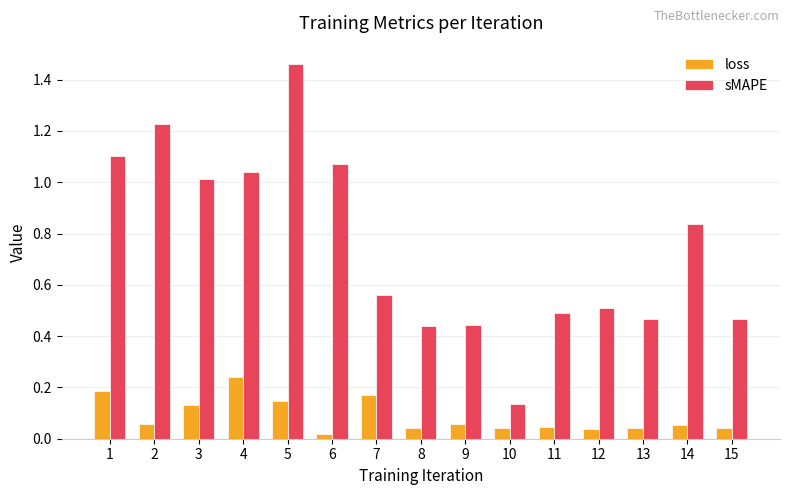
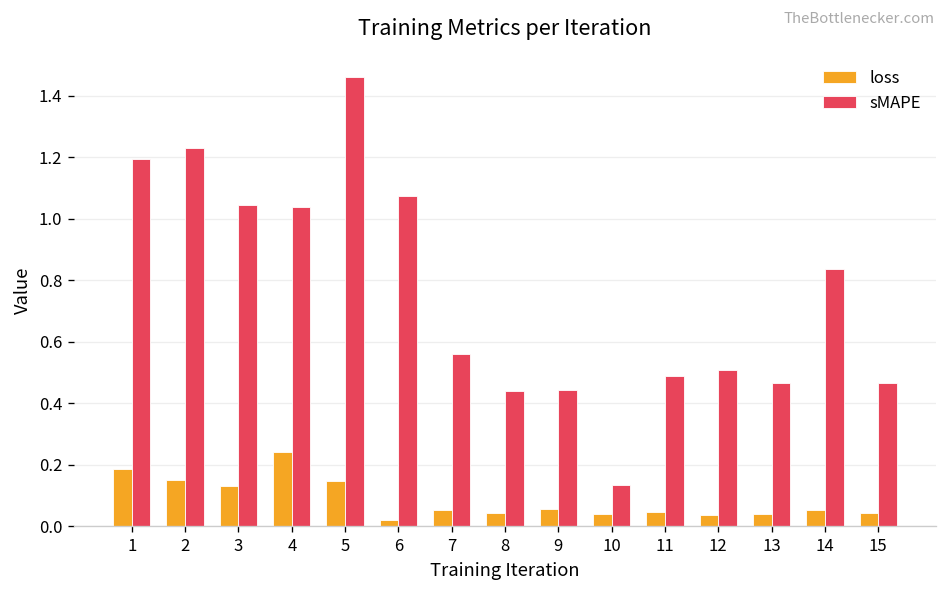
sMAPE, 1: 1.10 -> 1.19
loss, 2: 0.06 -> 0.15
sMAPE, 3: 1.01 -> 1.05
loss, 7: 0.17 -> 0.05
